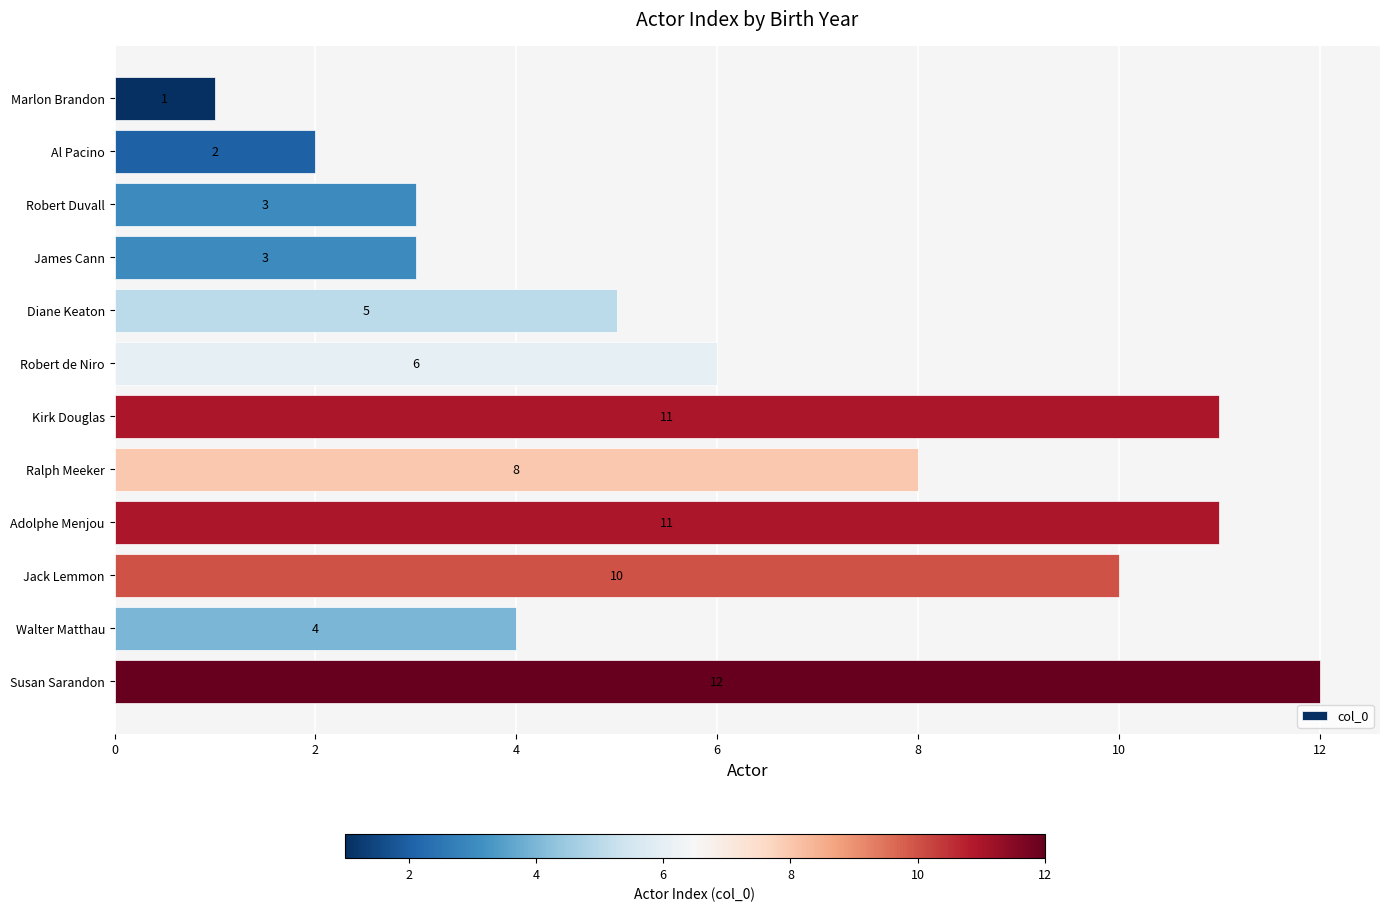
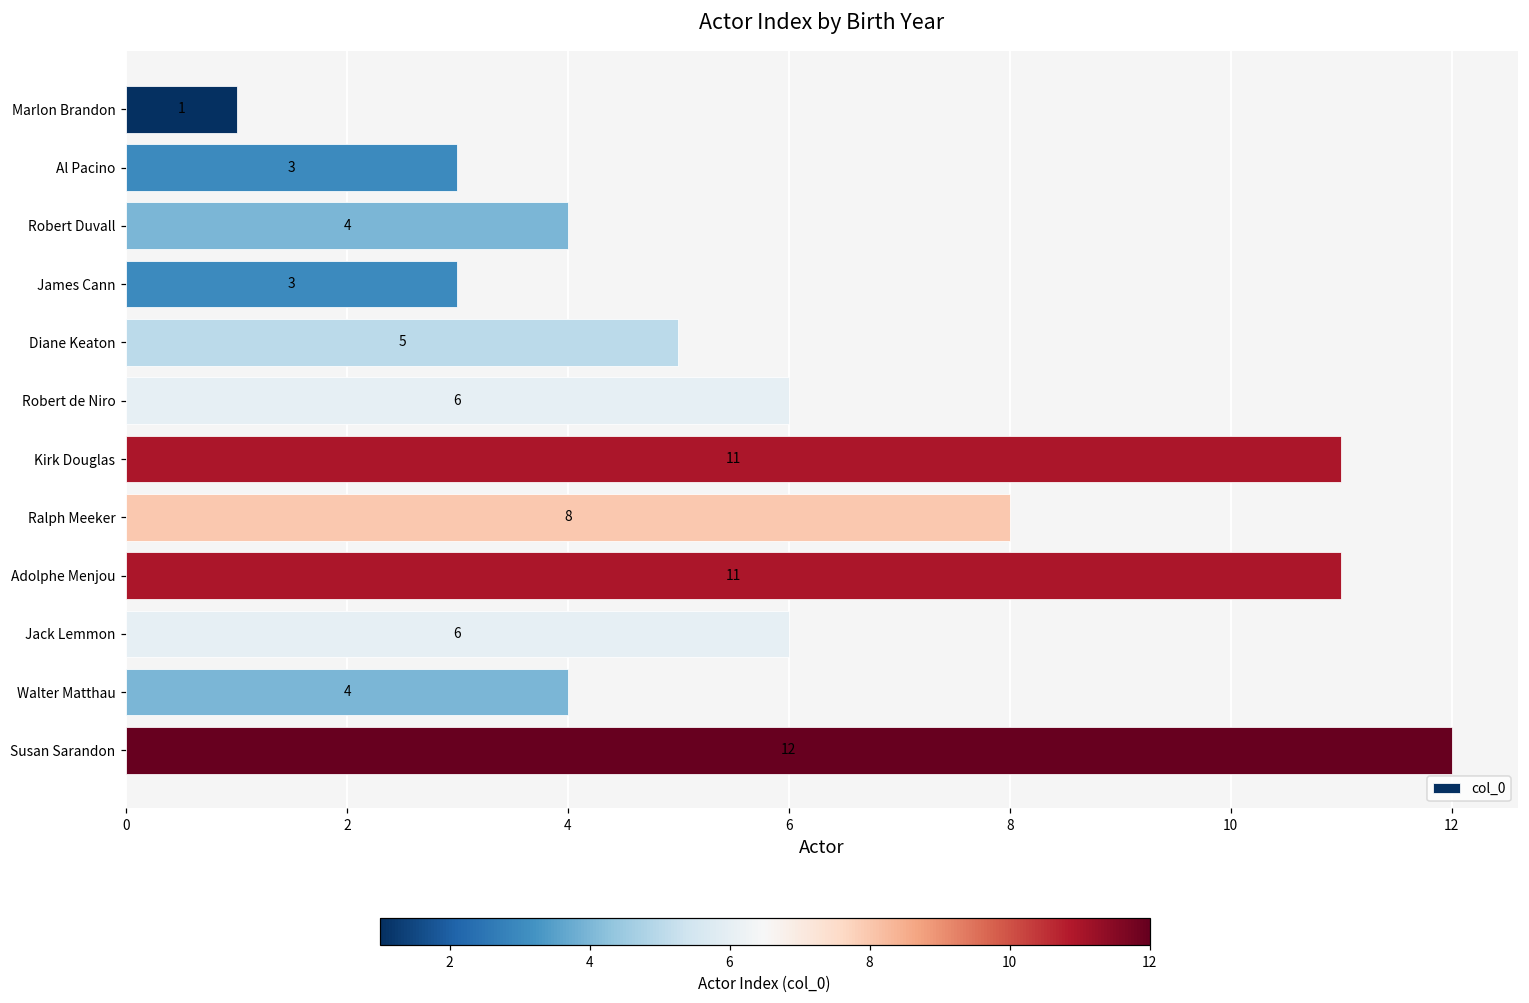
Al Pacino: 2 -> 3
Robert Duvall: 3 -> 4
Jack Lemmon: 10 -> 6
